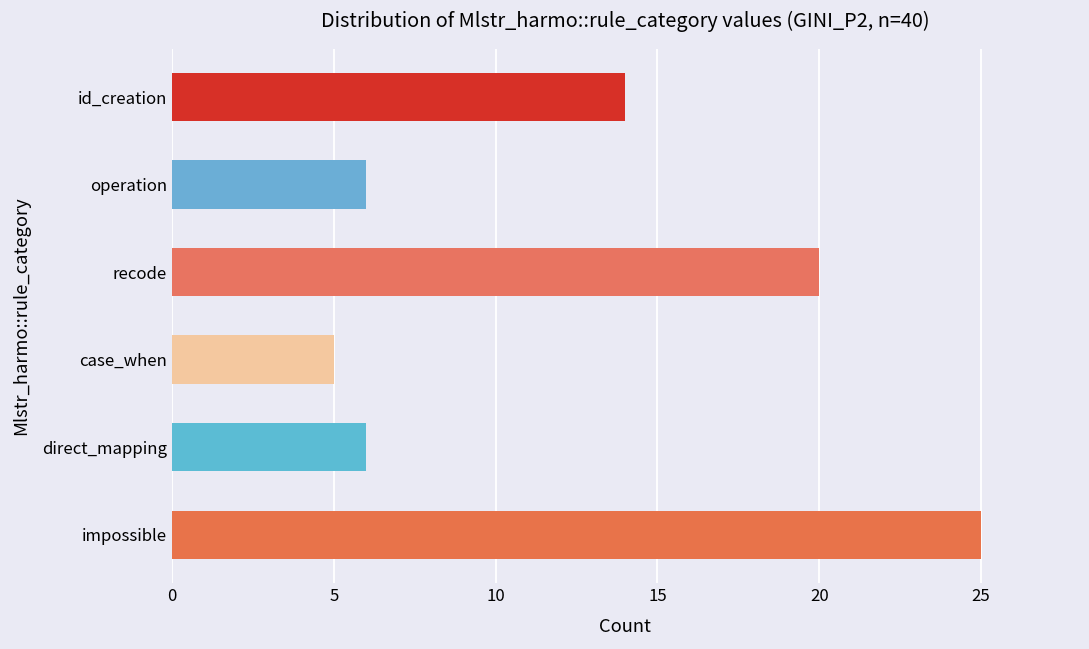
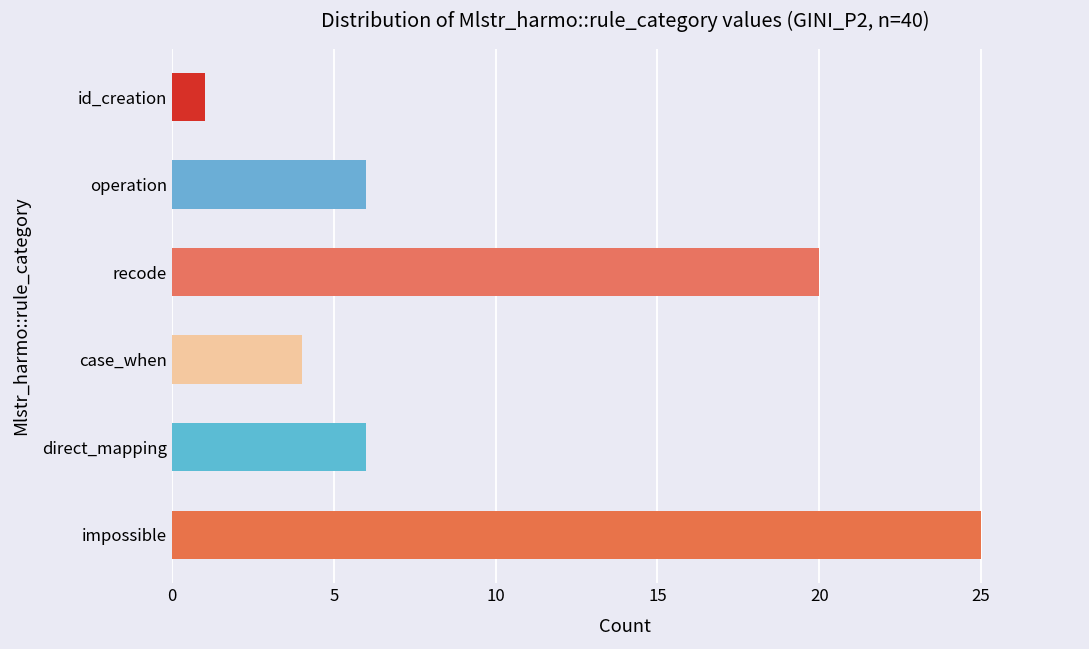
id_creation: 14 -> 1
case_when: 5 -> 4
